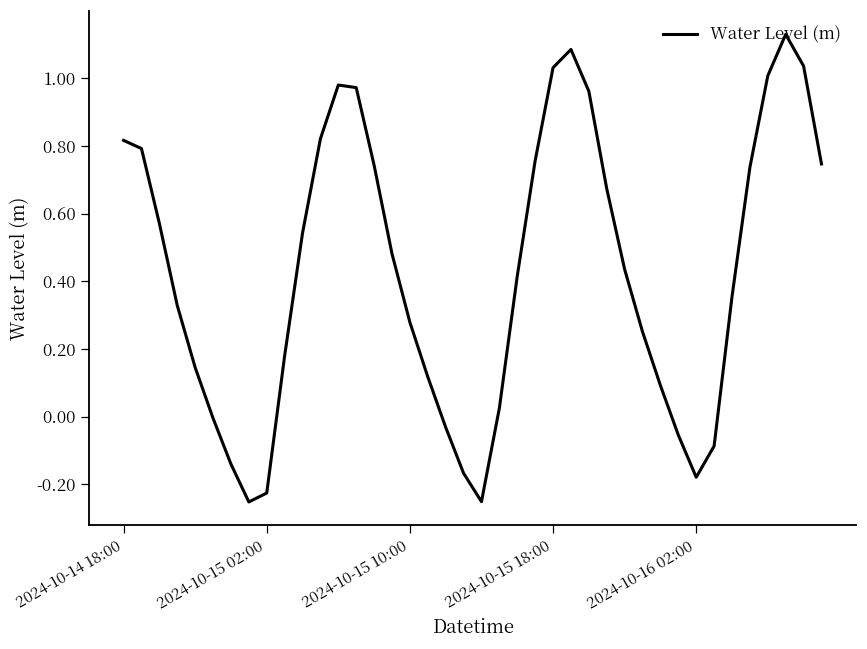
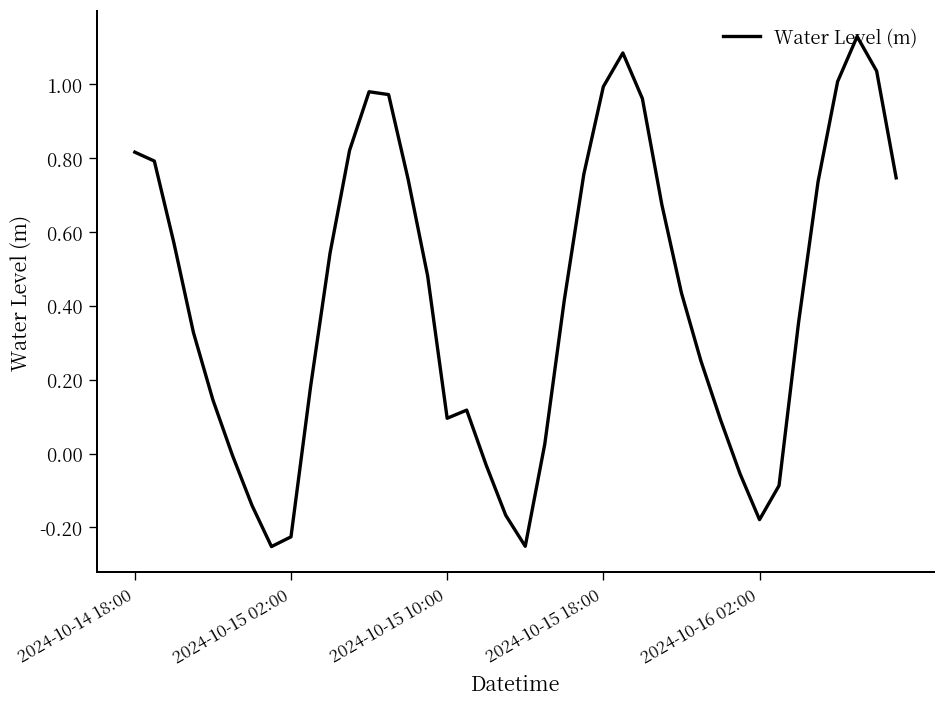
2024-10-15 10:00: 0.28 -> 0.10
2024-10-15 18:00: 1.03 -> 0.99
